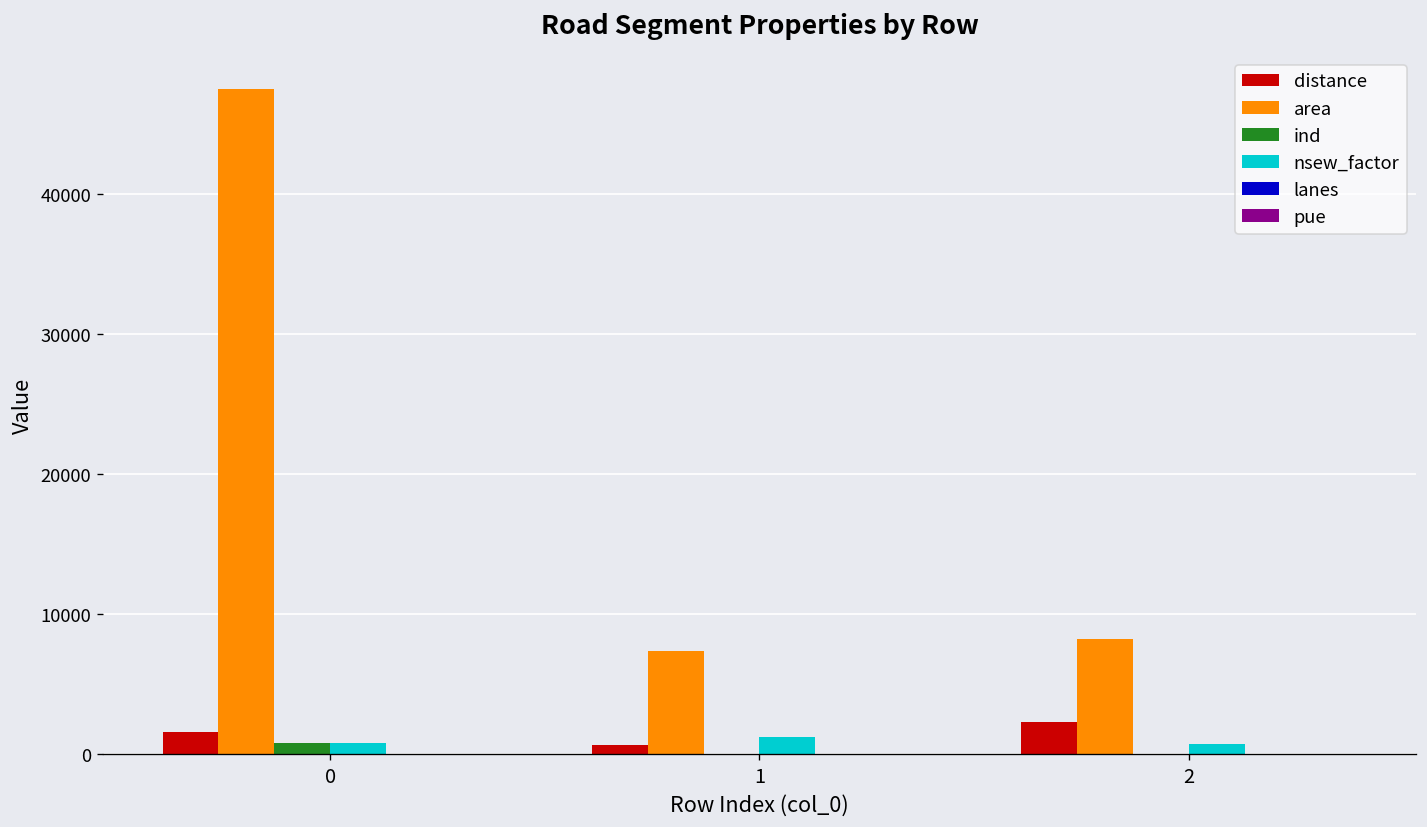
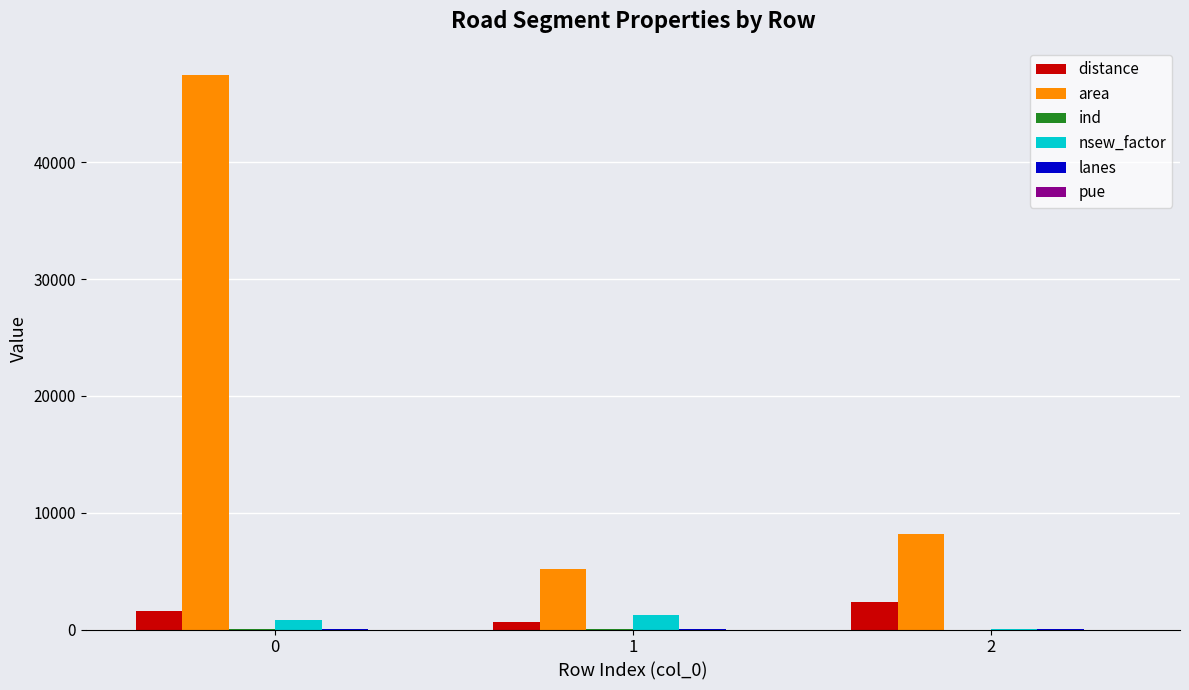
ind, 0: 800 -> 0
area, 1: 7400 -> 5200
nsew_factor, 2: 700 -> 0
